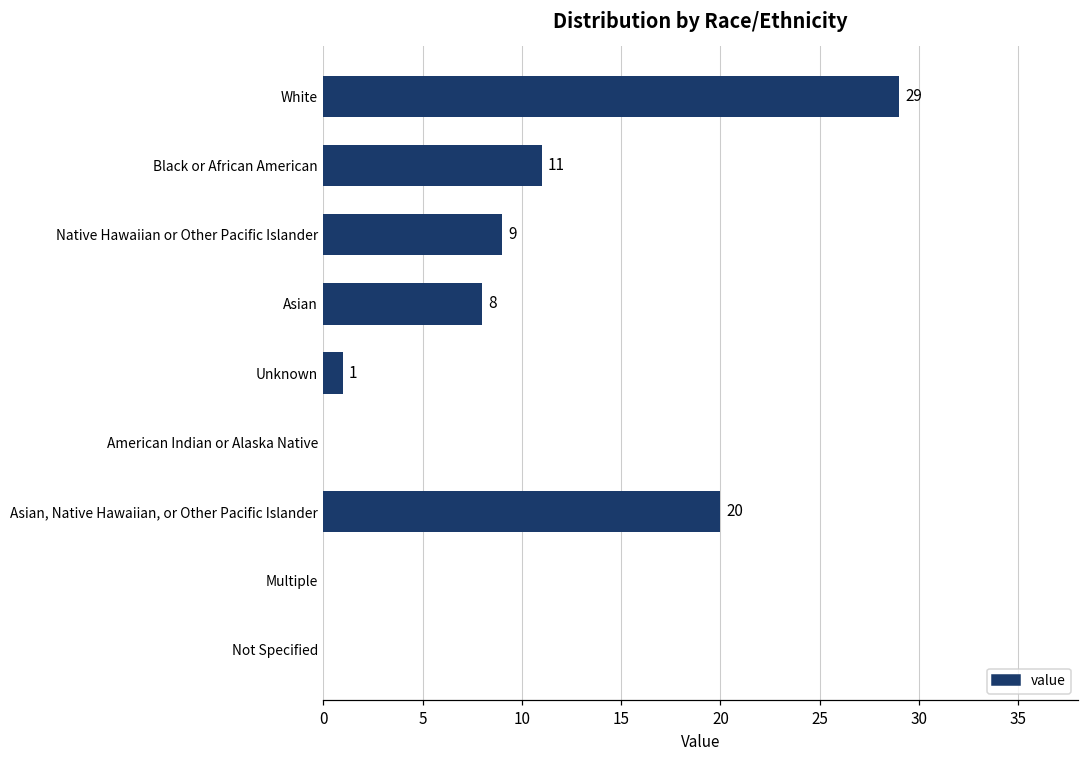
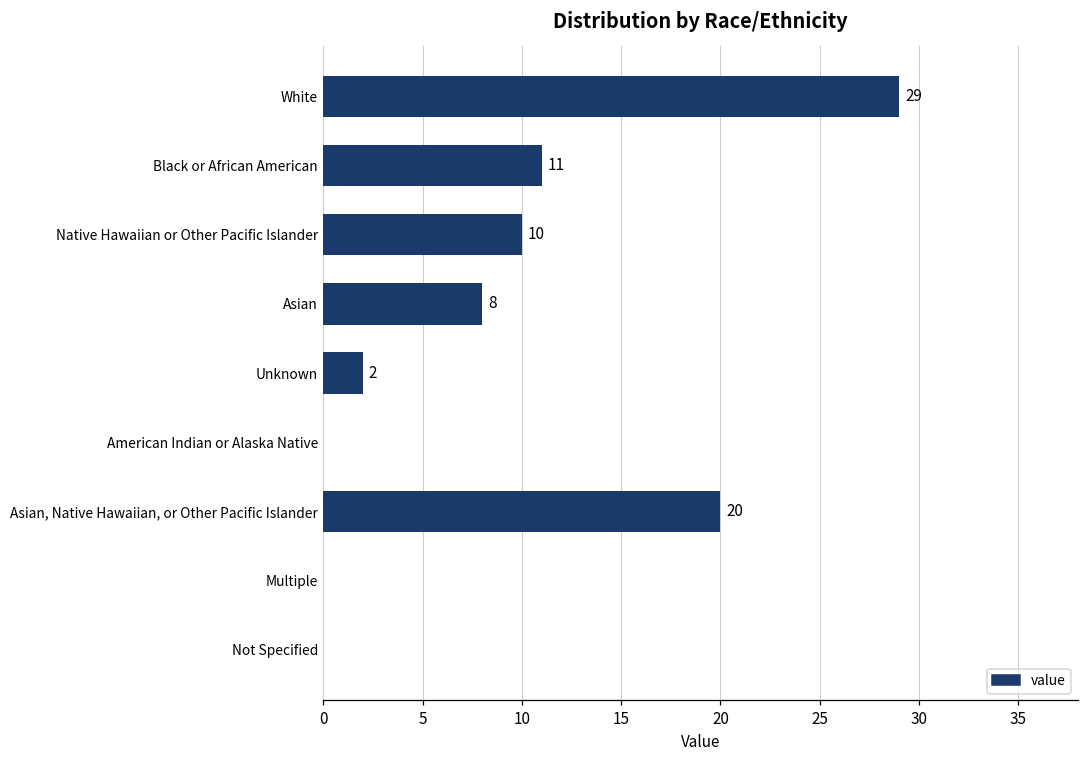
Native Hawaiian or Other Pacific Islander: 9 -> 10
Unknown: 1 -> 2
